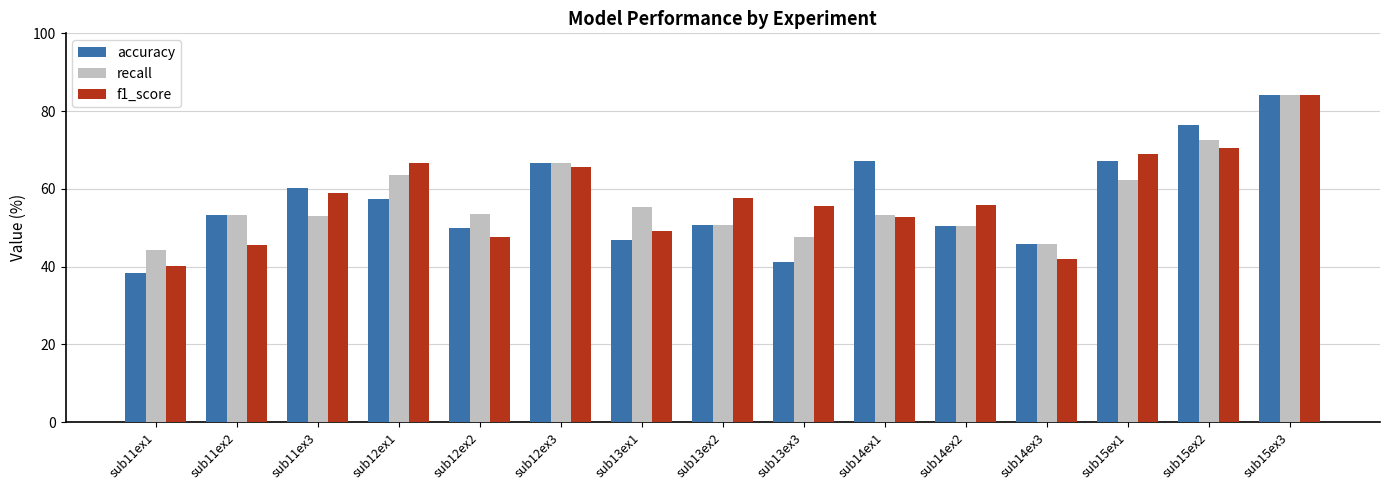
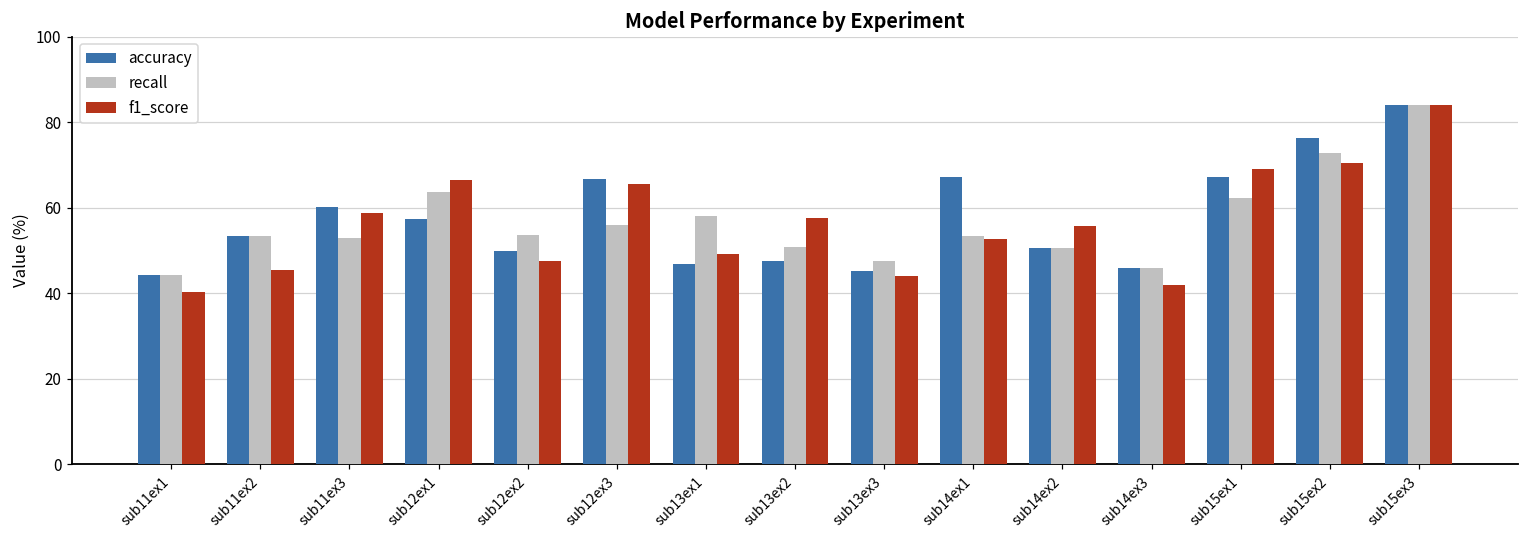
accuracy, sub11ex1: 38 -> 44
recall, sub12ex3: 67 -> 56
recall, sub13ex1: 55 -> 58
accuracy, sub13ex2: 51 -> 48
accuracy, sub13ex3: 41 -> 45
f1_score, sub13ex3: 56 -> 44
